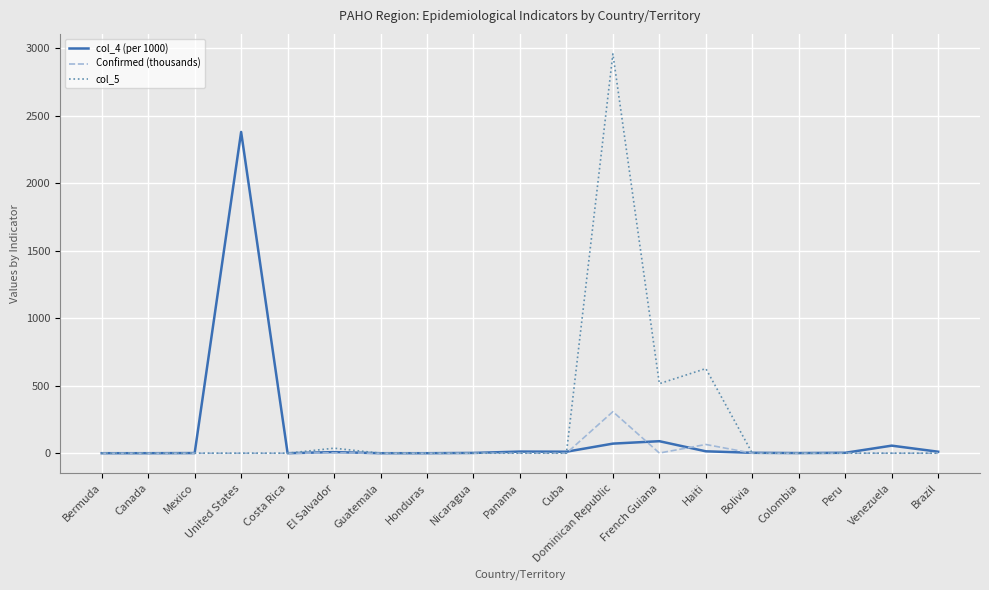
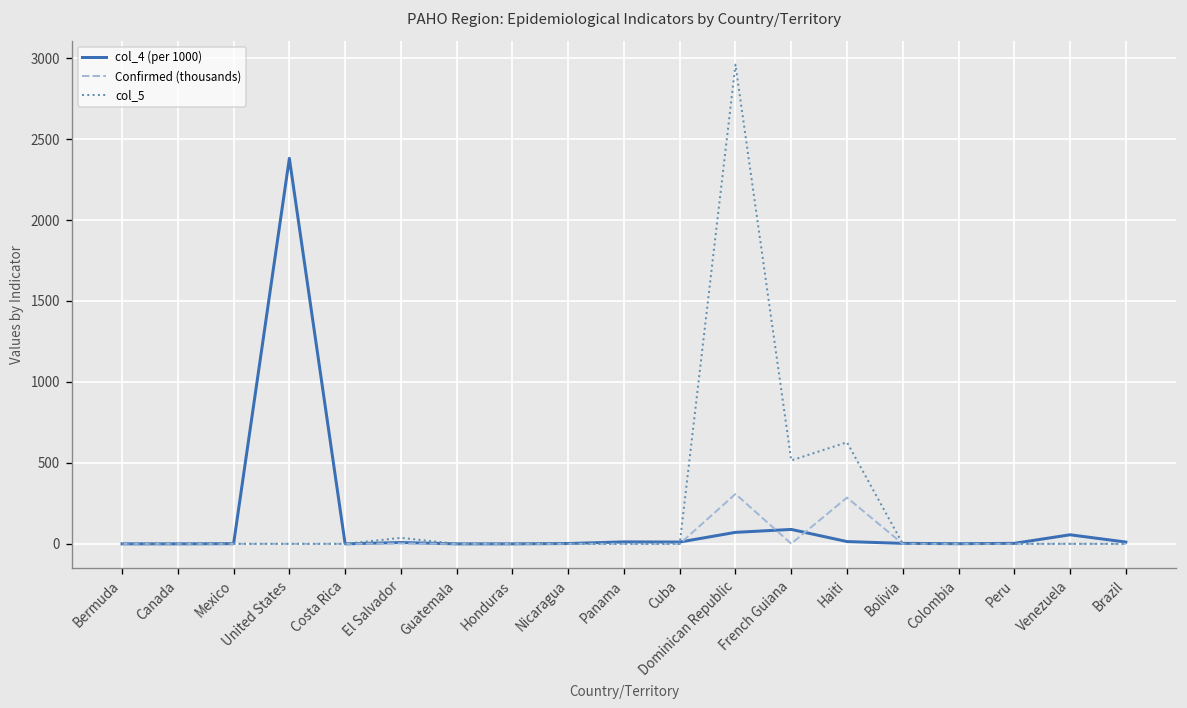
Confirmed (thousands), Haiti: 60 -> 290
